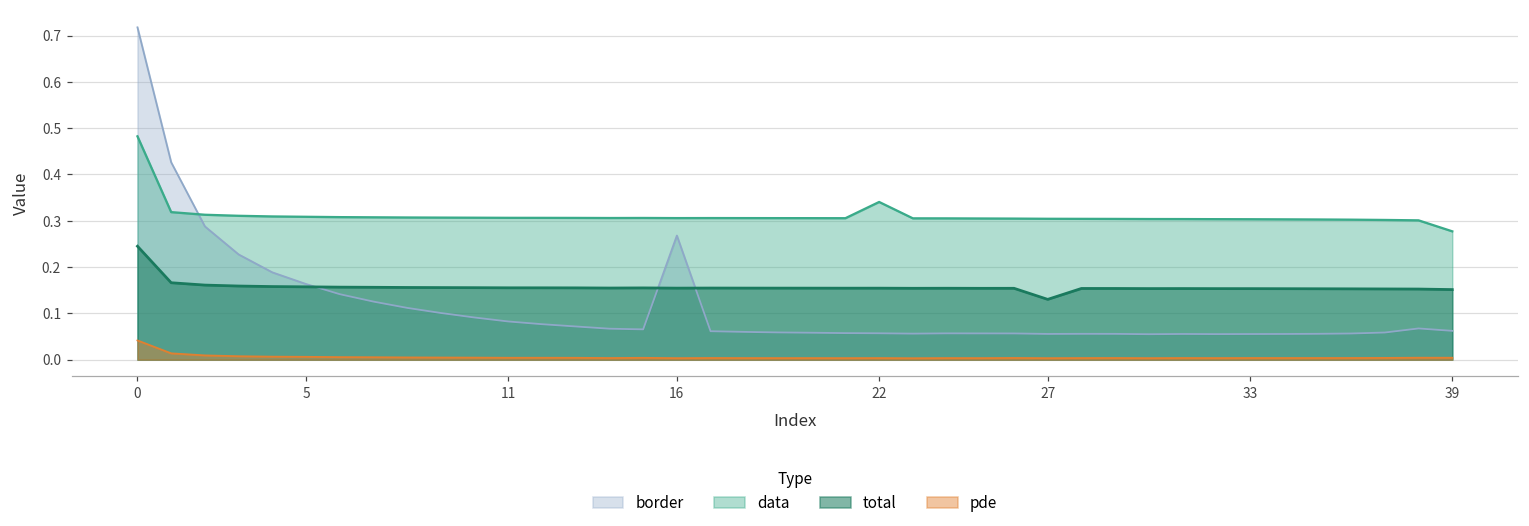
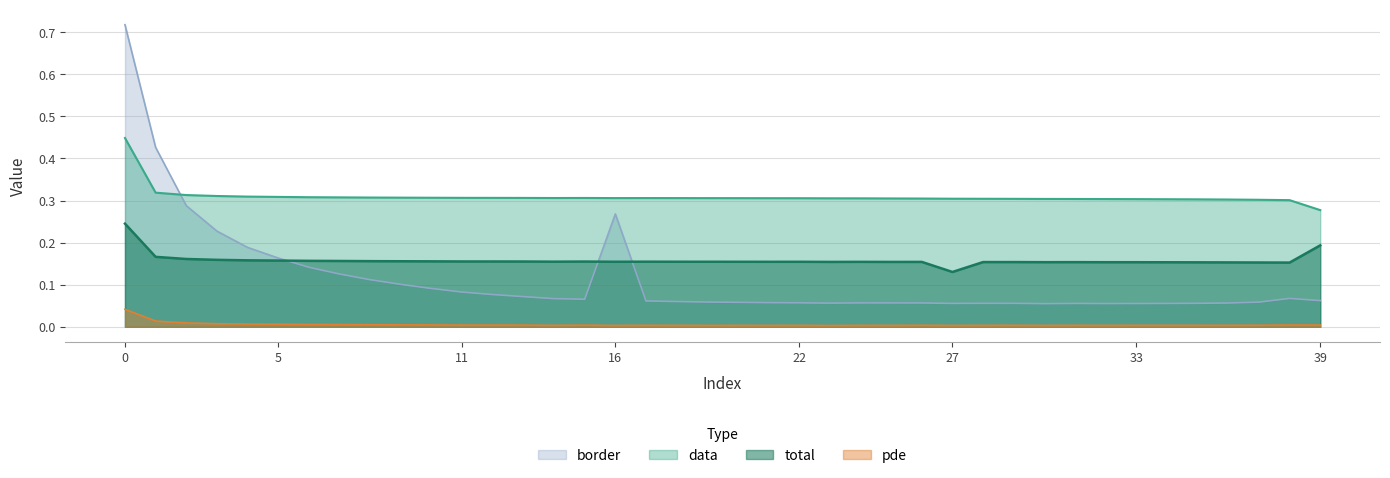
data, 0: 0.48 -> 0.45
data, 22: 0.34 -> 0.31
total, 39: 0.15 -> 0.19
